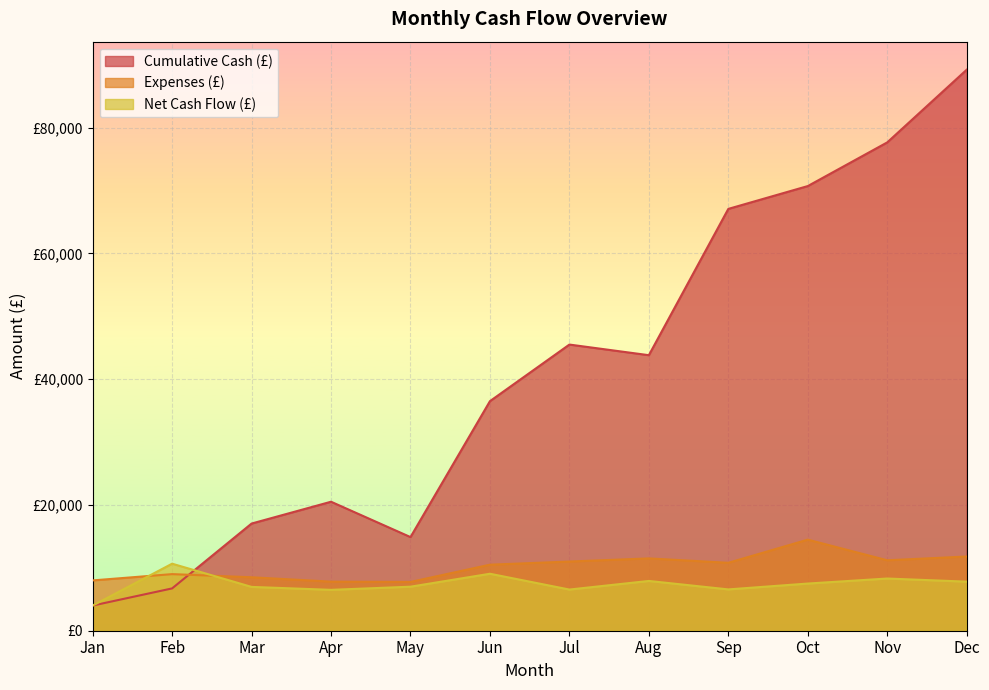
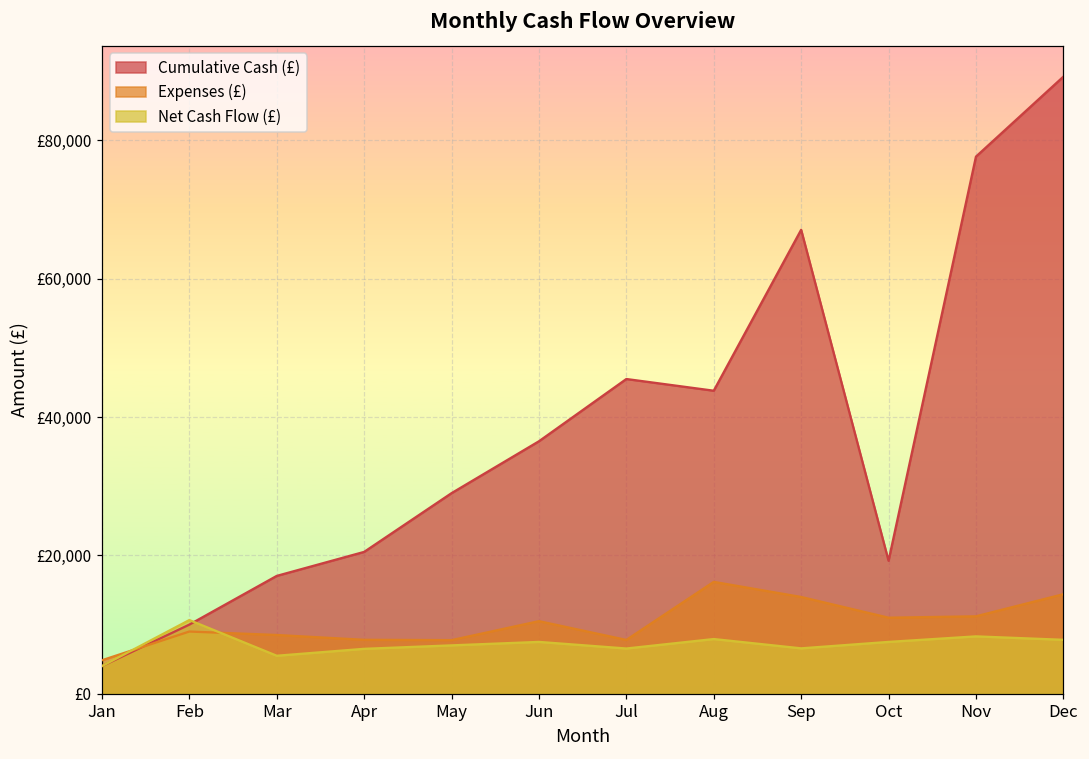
Expenses (£), Jan: £8,000 -> £5,000
Cumulative Cash (£), Feb: £7,000 -> £10,000
Net Cash Flow (£), Mar: £7,000 -> £6,000
Cumulative Cash (£), May: £15,000 -> £29,000
Net Cash Flow (£), Jun: £9,000 -> £8,000
Expenses (£), Jul: £11,000 -> £8,000
Expenses (£), Aug: £12,000 -> £16,000
Expenses (£), Sep: £11,000 -> £14,000
Cumulative Cash (£), Oct: £71,000 -> £19,000
Expenses (£), Oct: £14,000 -> £11,000
Expenses (£), Dec: £12,000 -> £14,000
